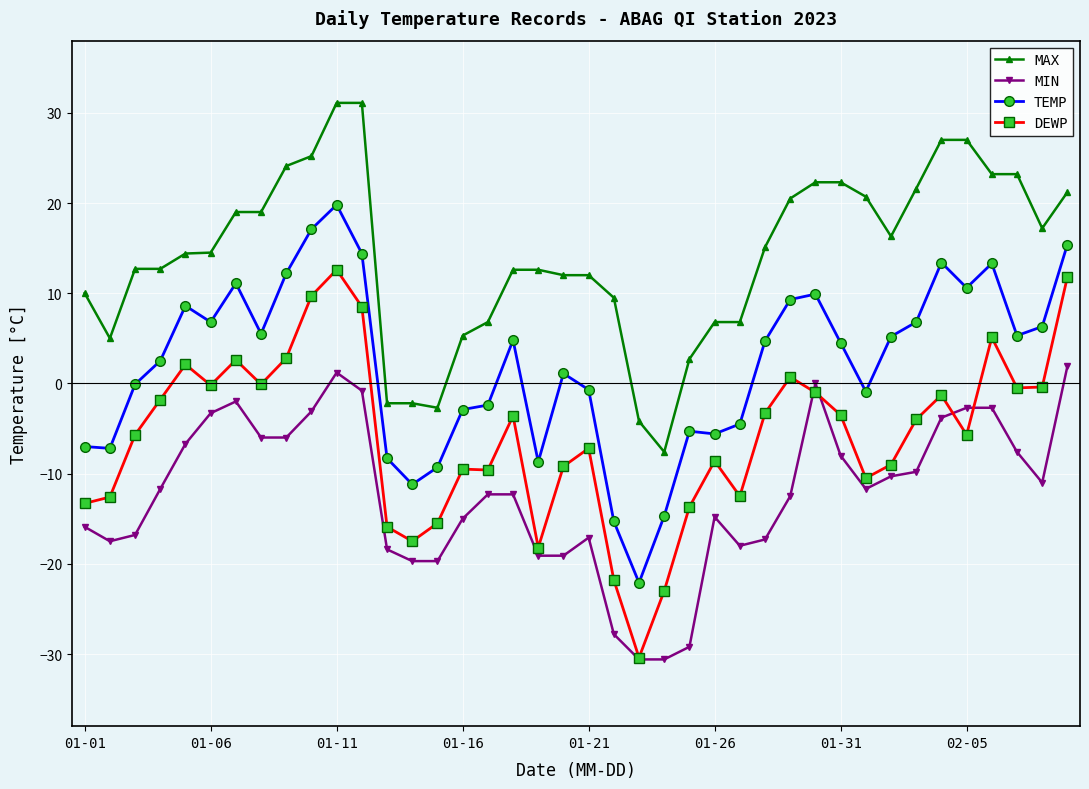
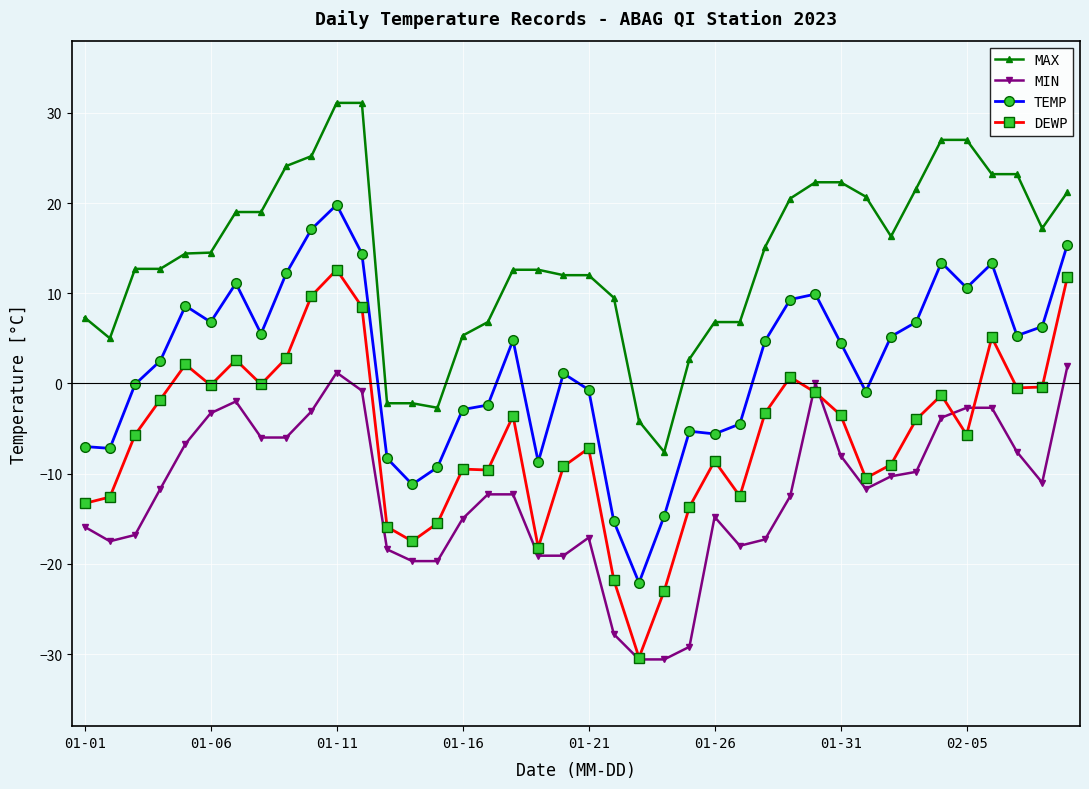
MAX, 01-01: 10 -> 7
